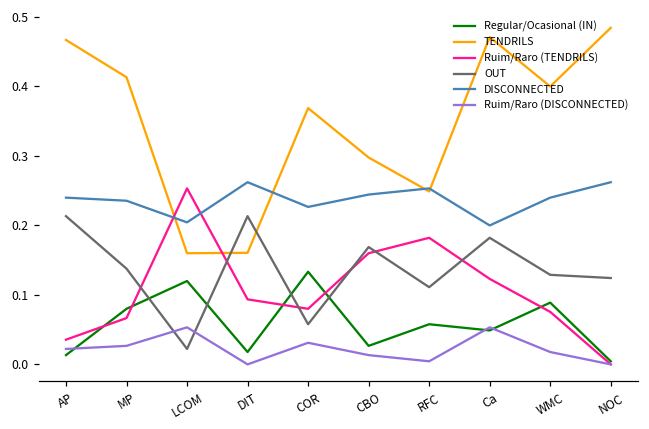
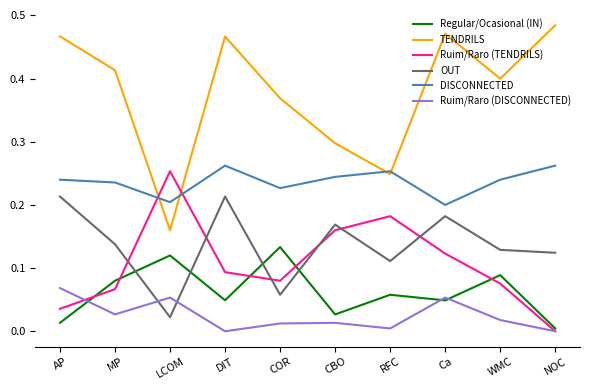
Ruim/Raro (DISCONNECTED), AP: 0.02 -> 0.07
Regular/Ocasional (IN), DIT: 0.02 -> 0.05
TENDRILS, DIT: 0.16 -> 0.47
Ruim/Raro (DISCONNECTED), COR: 0.03 -> 0.01
